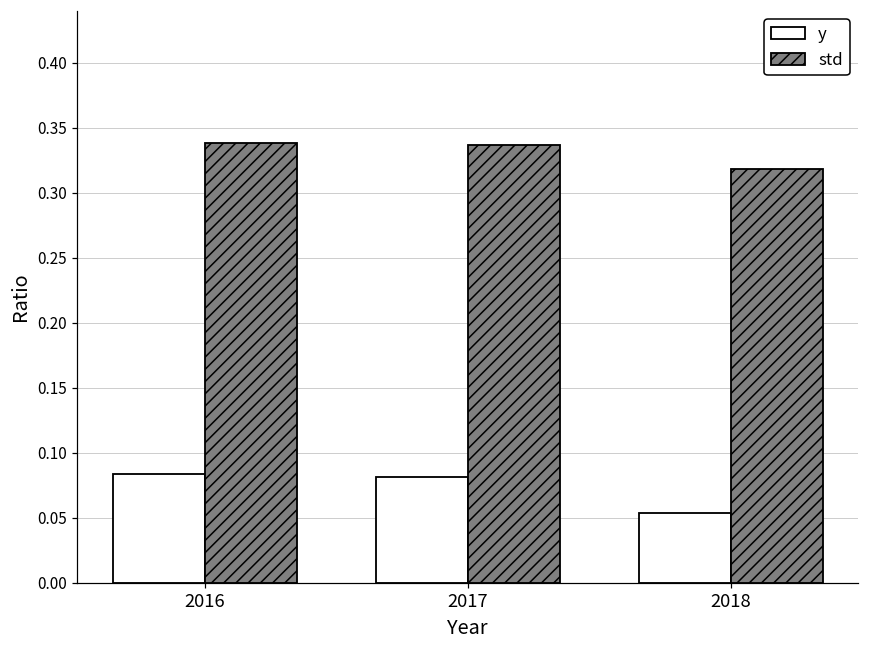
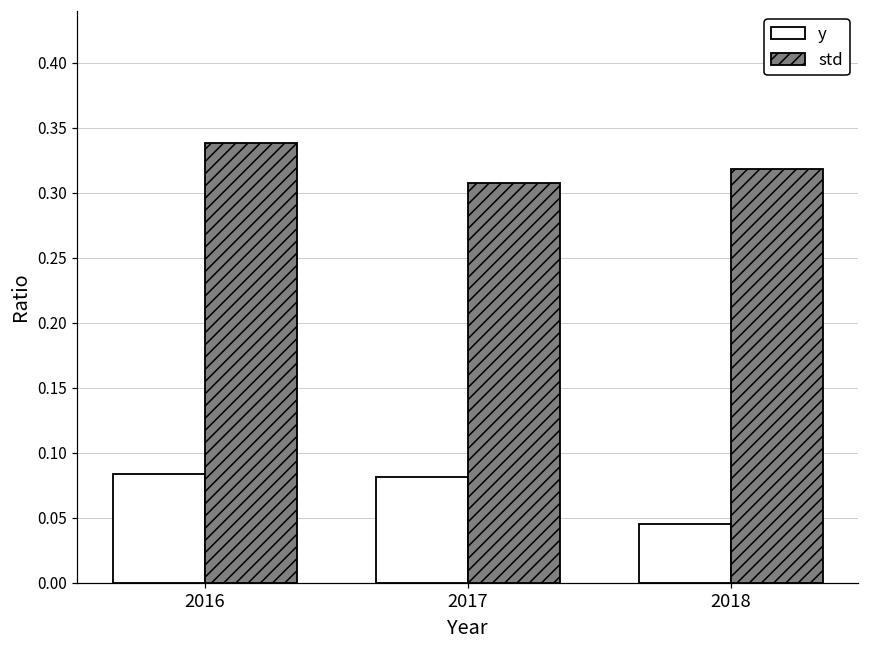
std, 2017: 0.337 -> 0.307
y, 2018: 0.054 -> 0.045
